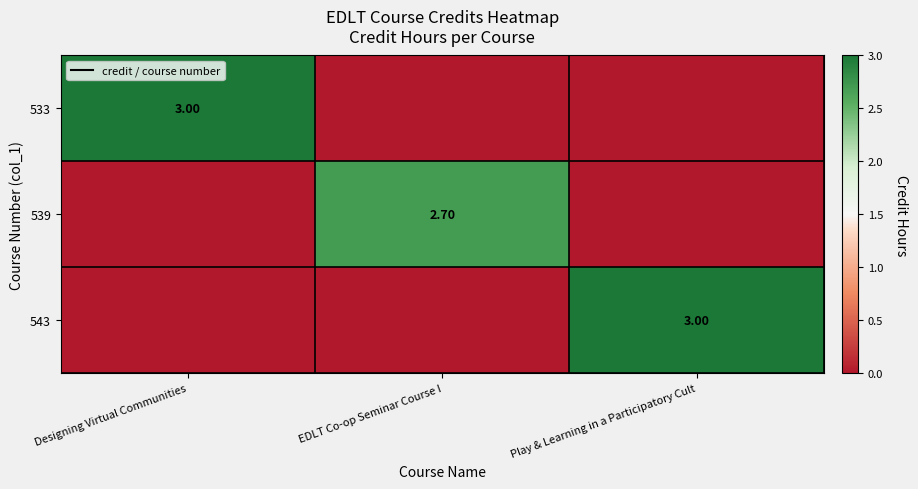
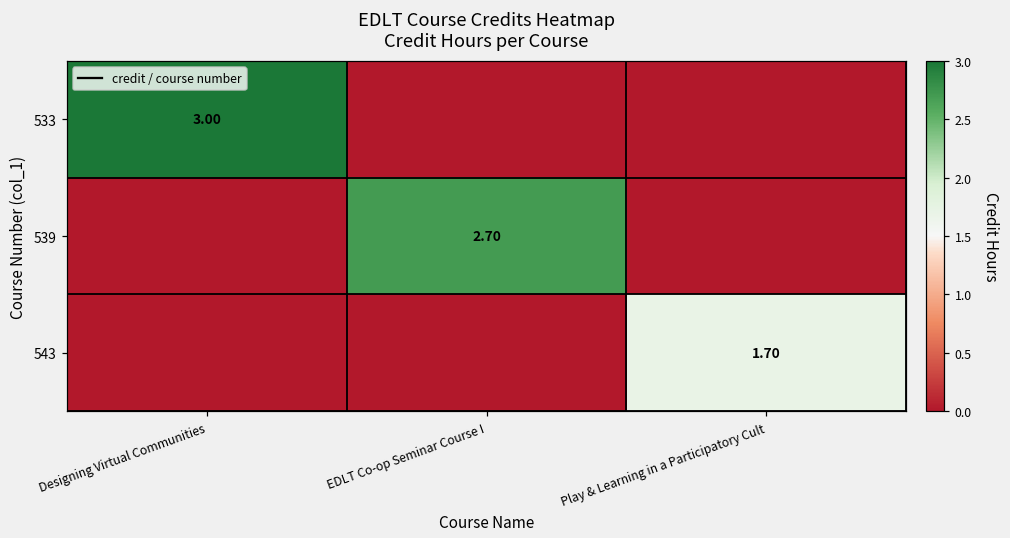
543, Play & Learning in a Participatory Cult: 3.00 -> 1.70
